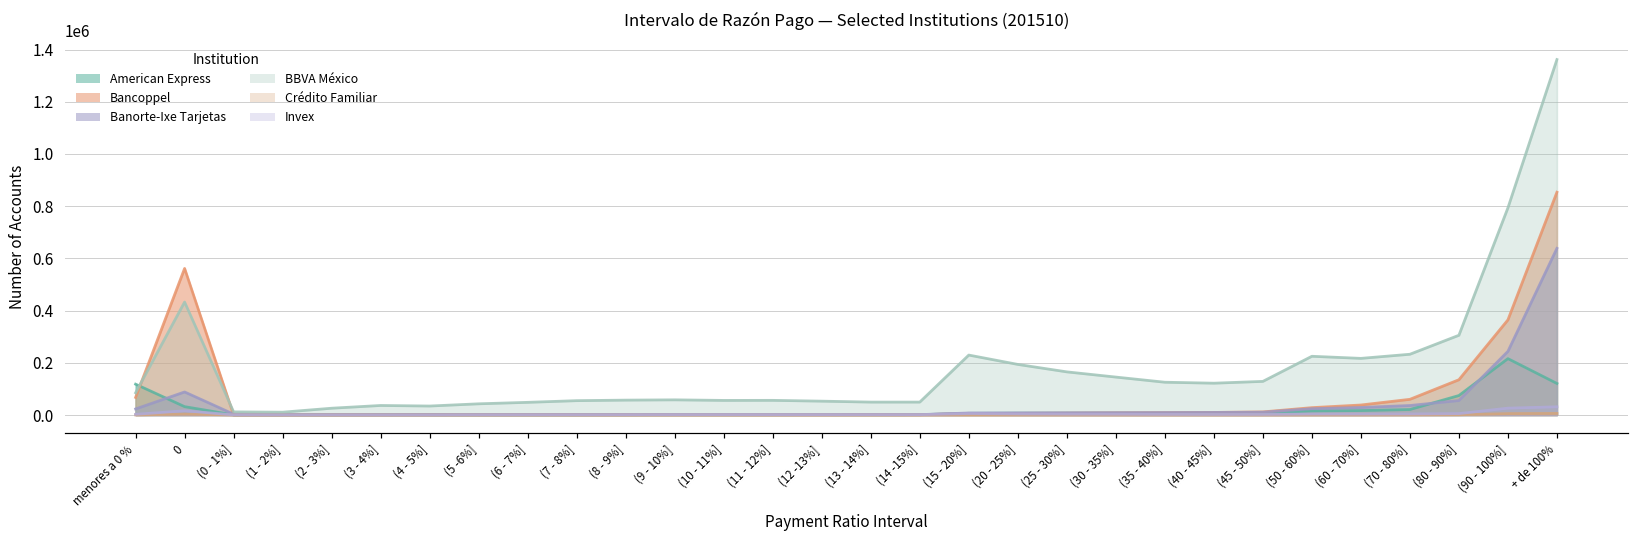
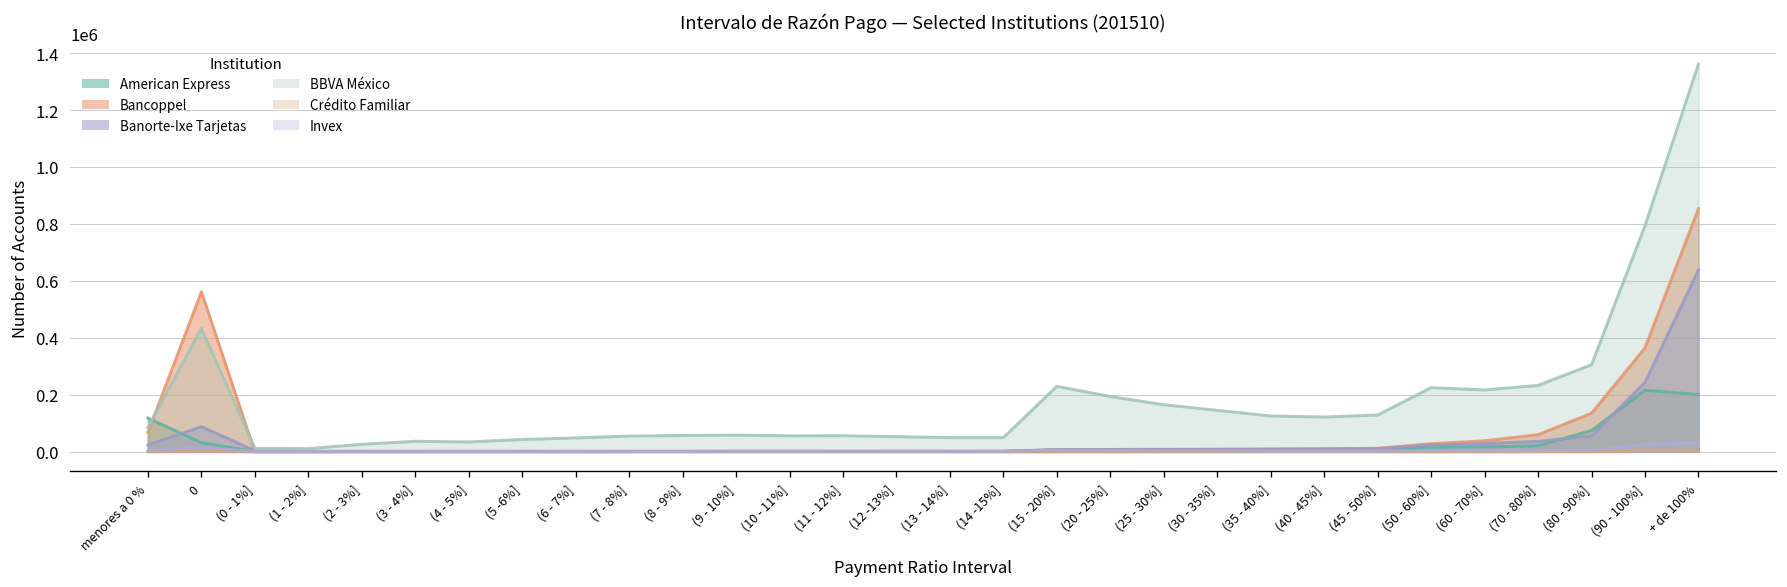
American Express, + de 100%: 120000 -> 200000
